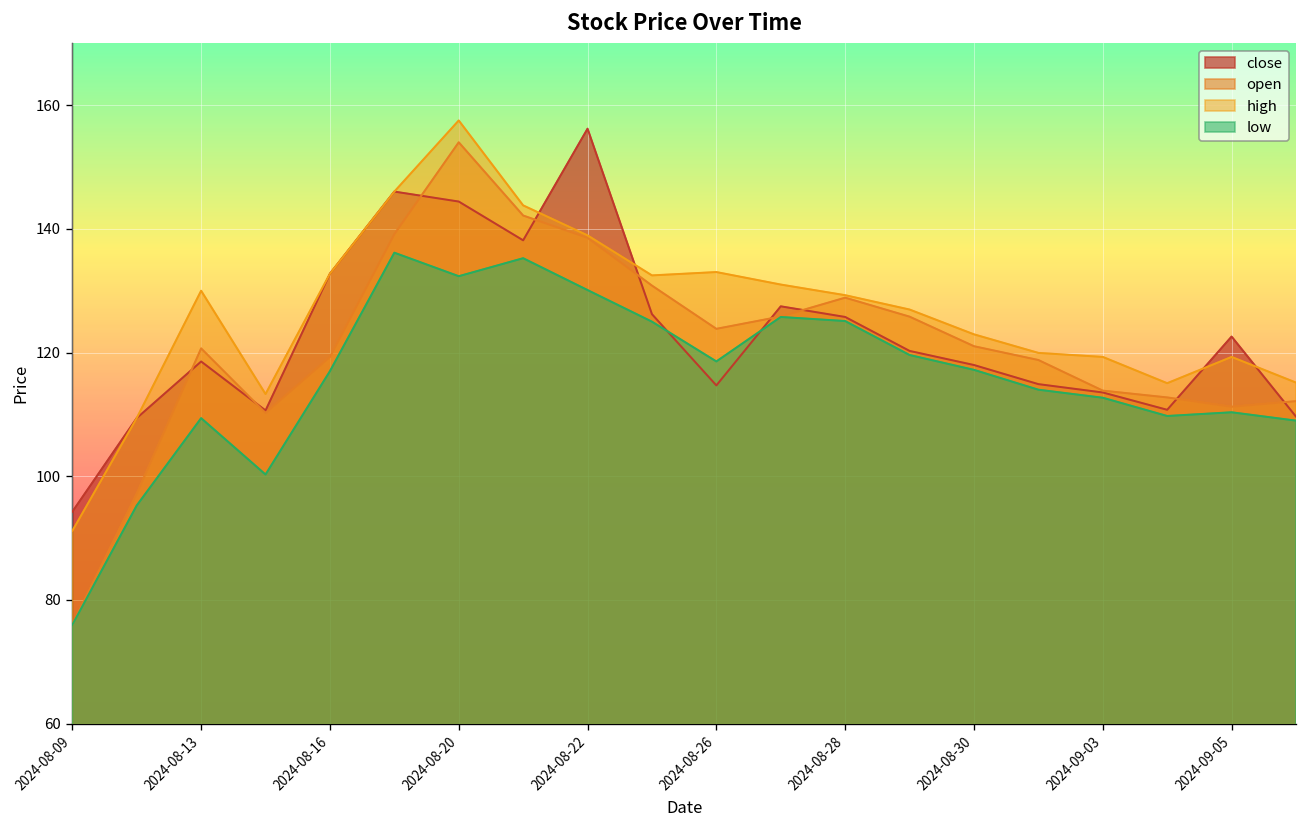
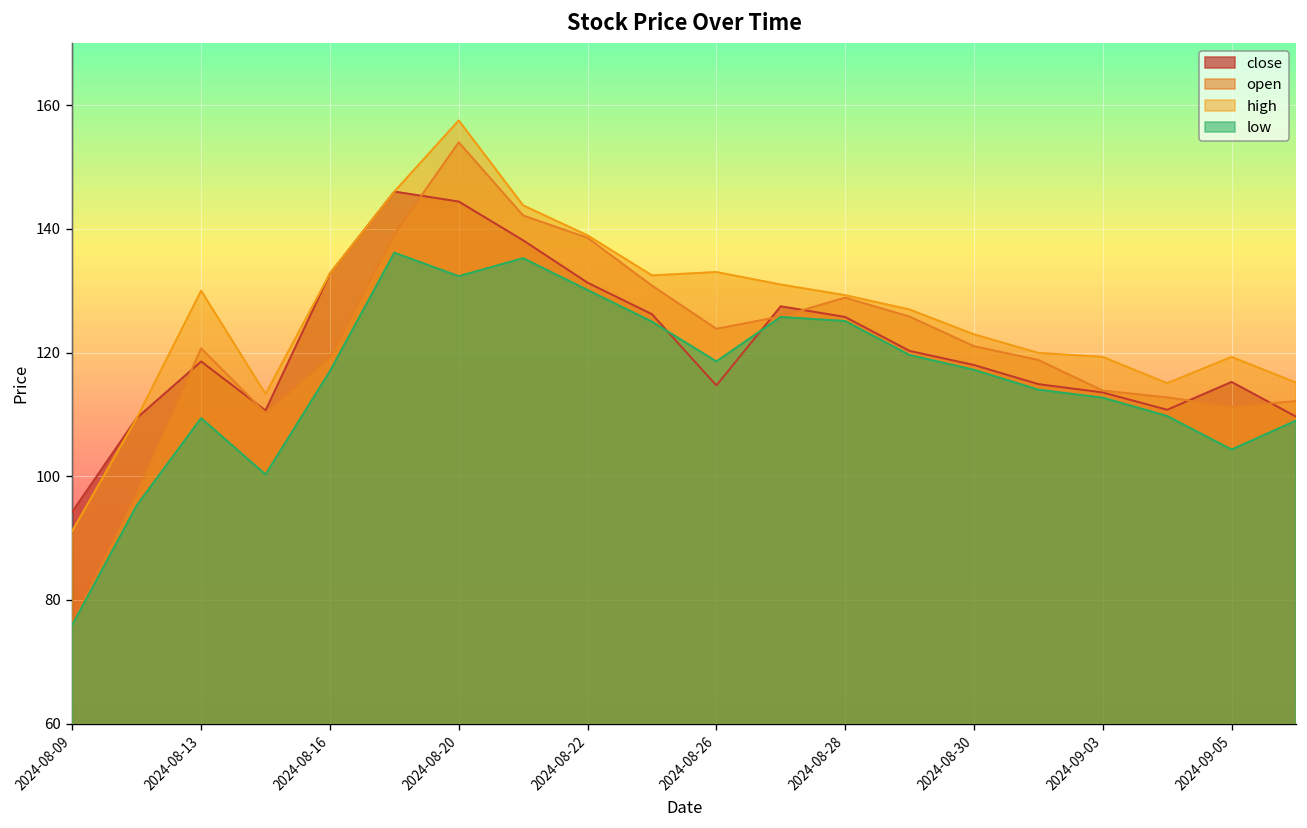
close, 2024-08-22: 156 -> 131
close, 2024-09-05: 123 -> 115
low, 2024-09-05: 110 -> 104
